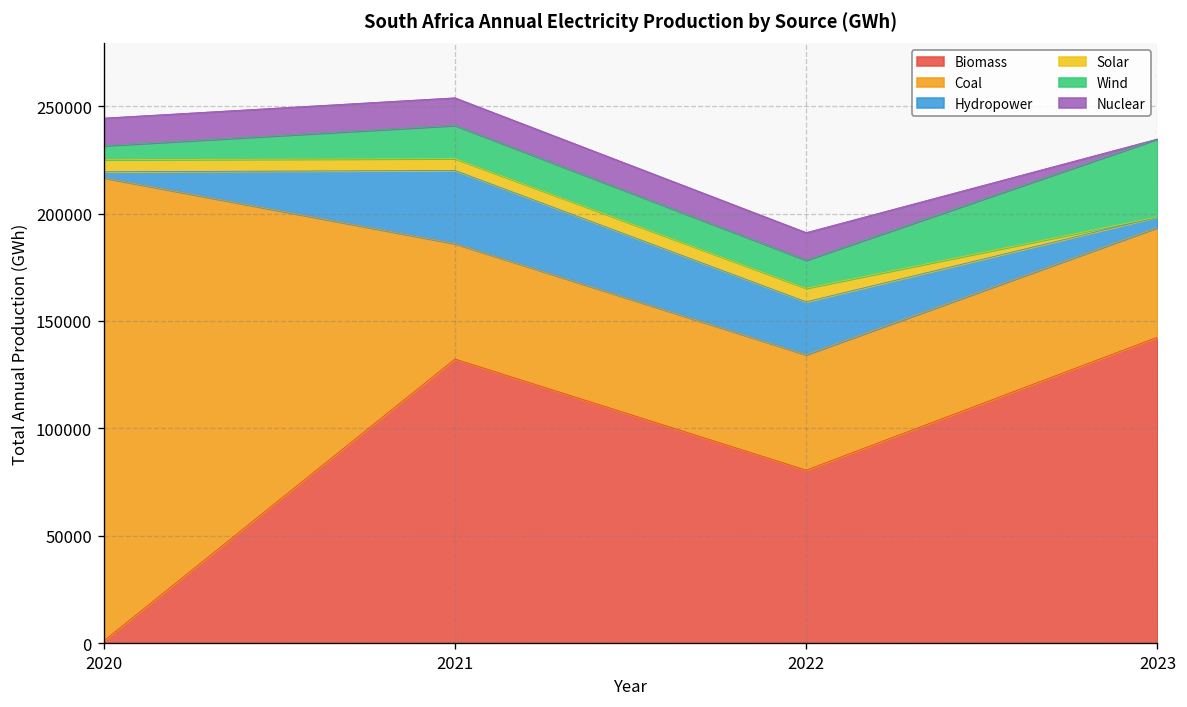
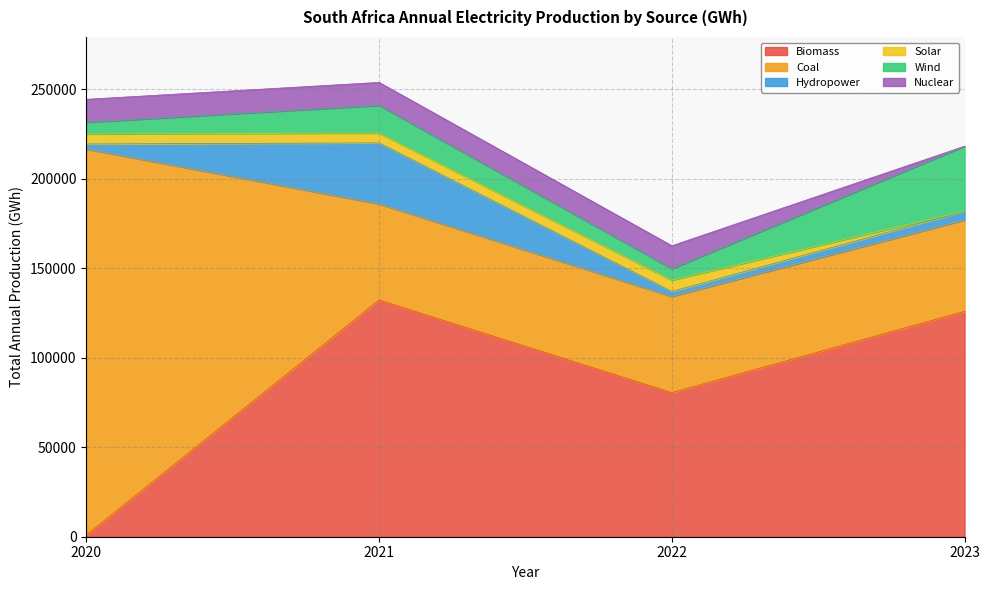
Hydropower, 2022: 25000 -> 3000
Wind, 2022: 13000 -> 6000
Biomass, 2023: 142000 -> 126000
